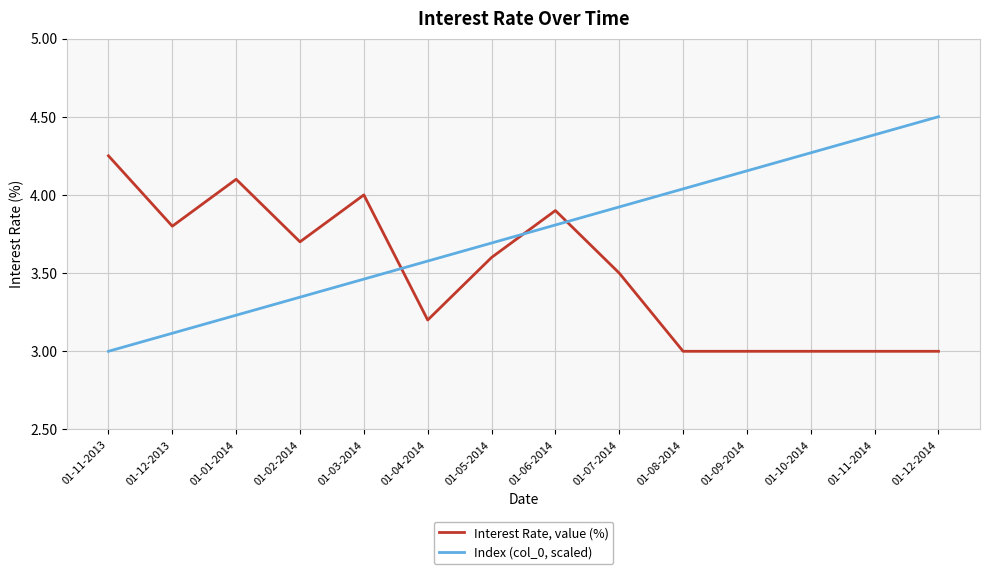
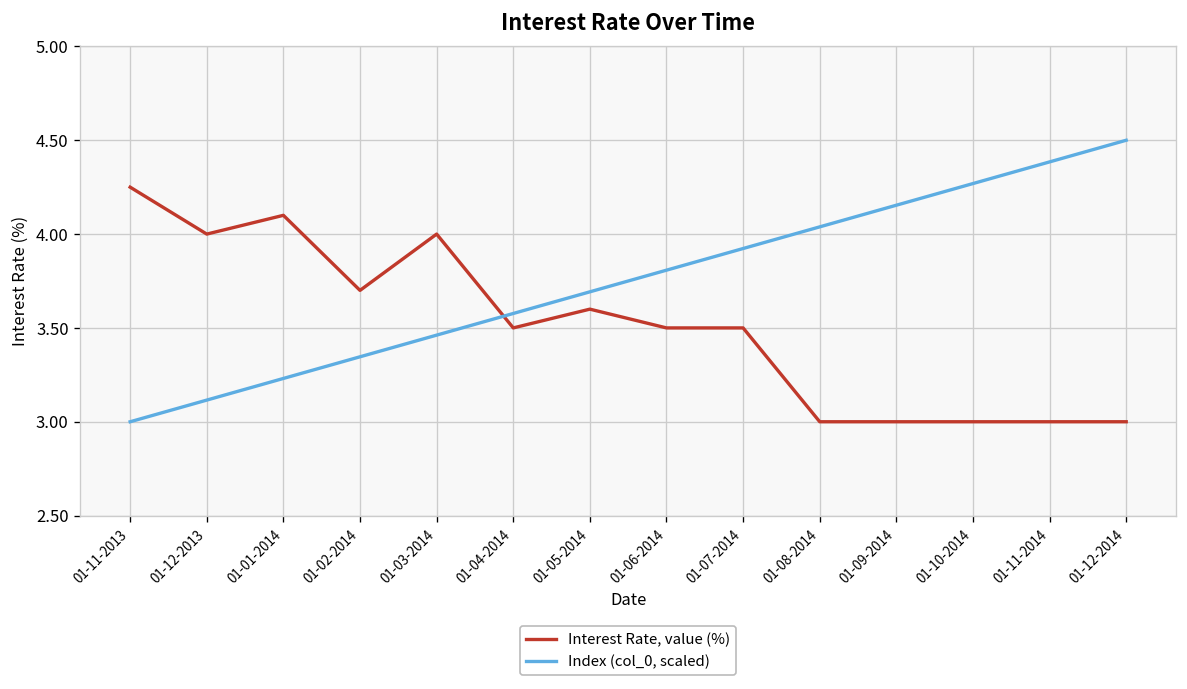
Interest Rate, value (%), 01-12-2013: 3.8 -> 4.0
Interest Rate, value (%), 01-04-2014: 3.2 -> 3.5
Interest Rate, value (%), 01-06-2014: 3.9 -> 3.5
